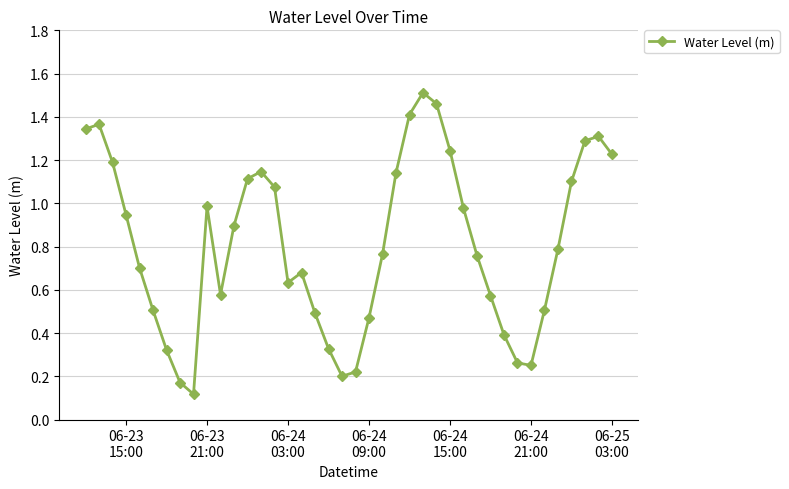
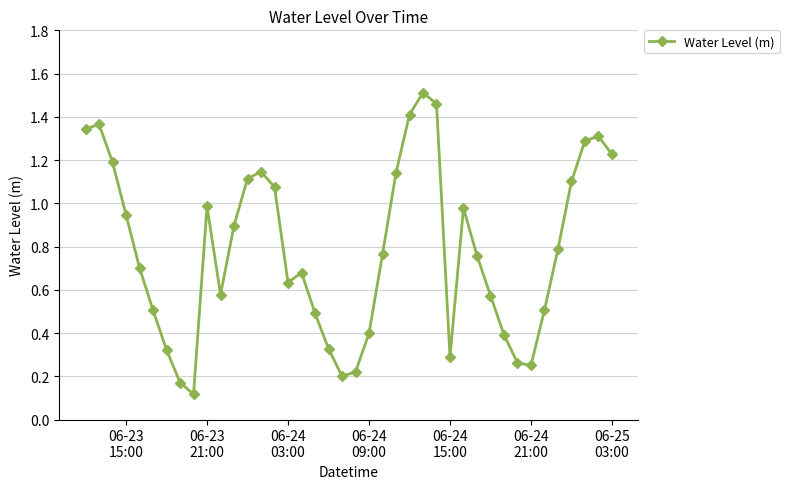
06-24 09:00: 0.47 -> 0.40
06-24 15:00: 1.24 -> 0.29
